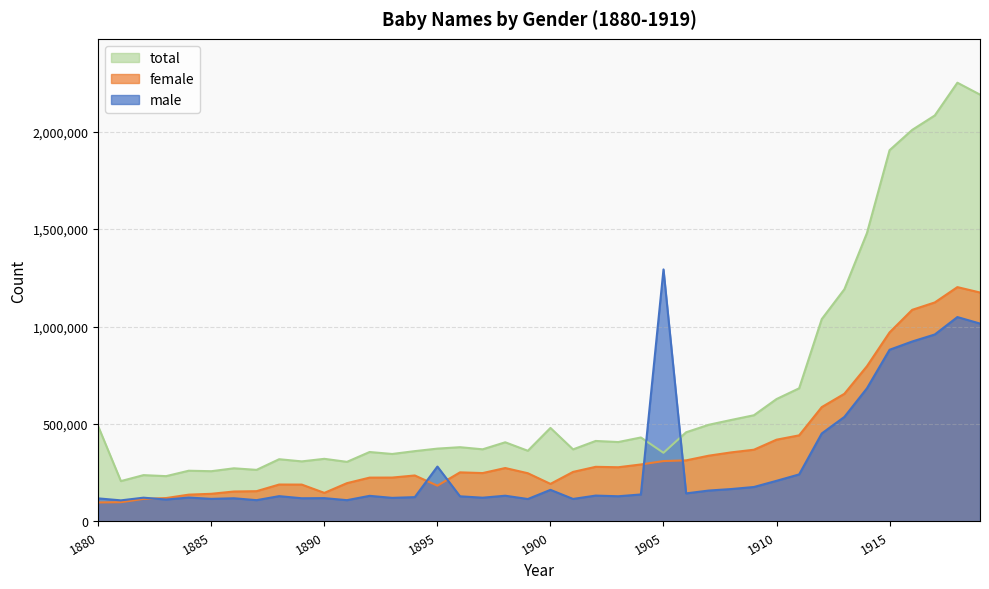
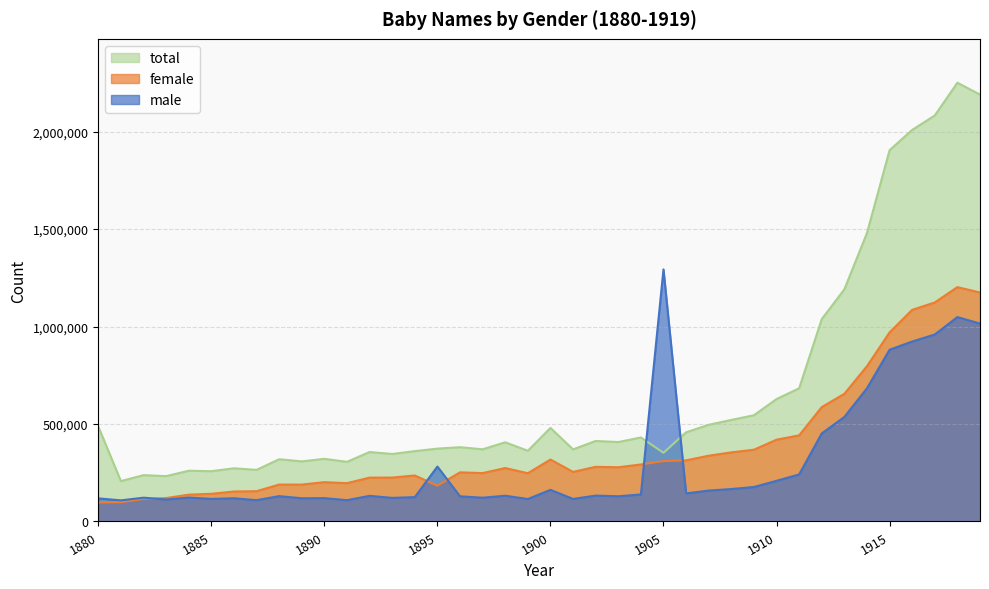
female, 1890: 150,000 -> 200,000
female, 1900: 190,000 -> 320,000
